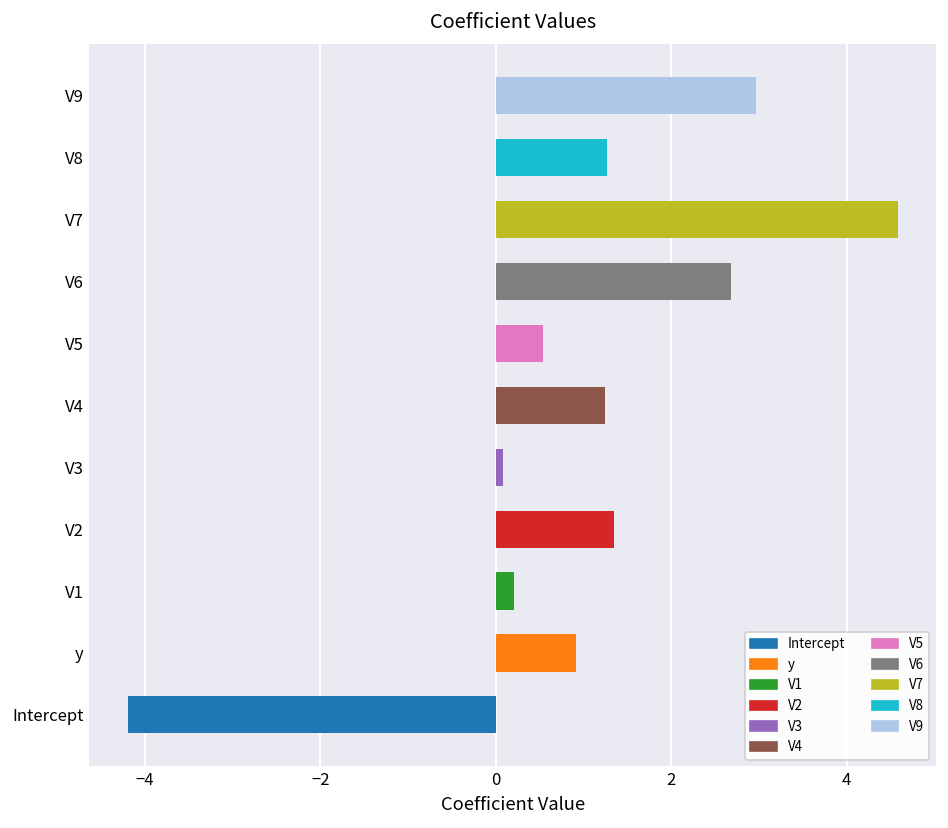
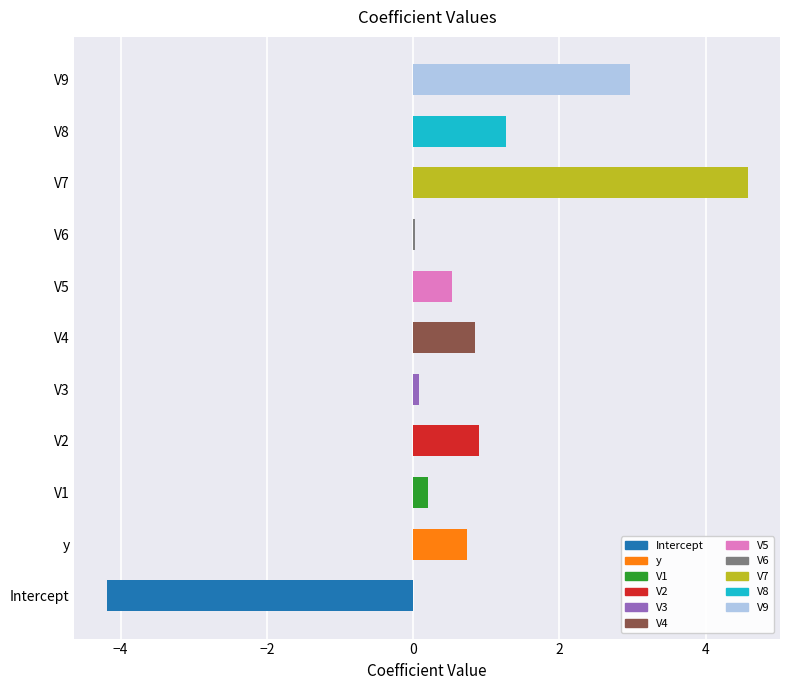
V6: 2.7 -> 0.0
V4: 1.2 -> 0.8
V2: 1.3 -> 0.9
y: 0.9 -> 0.7
